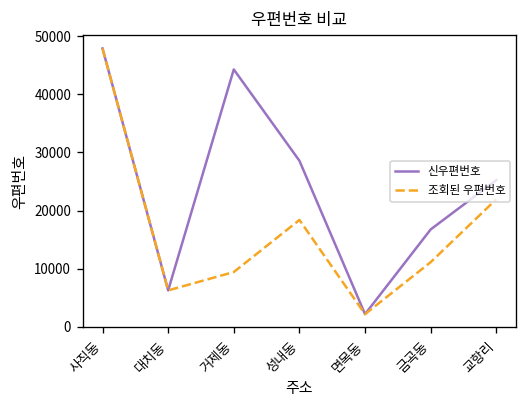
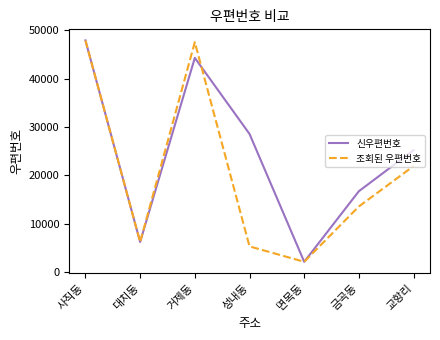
조회된 우편번호, 거제동: 9000 -> 48000
조회된 우편번호, 성내동: 18000 -> 5000
조회된 우편번호, 금곡동: 11000 -> 14000
